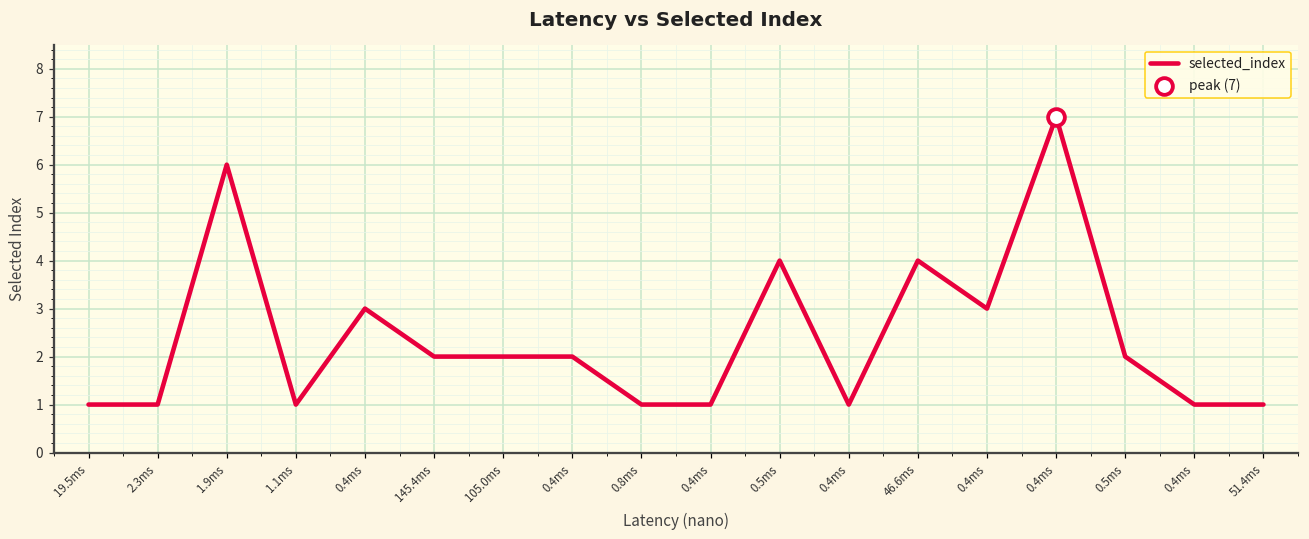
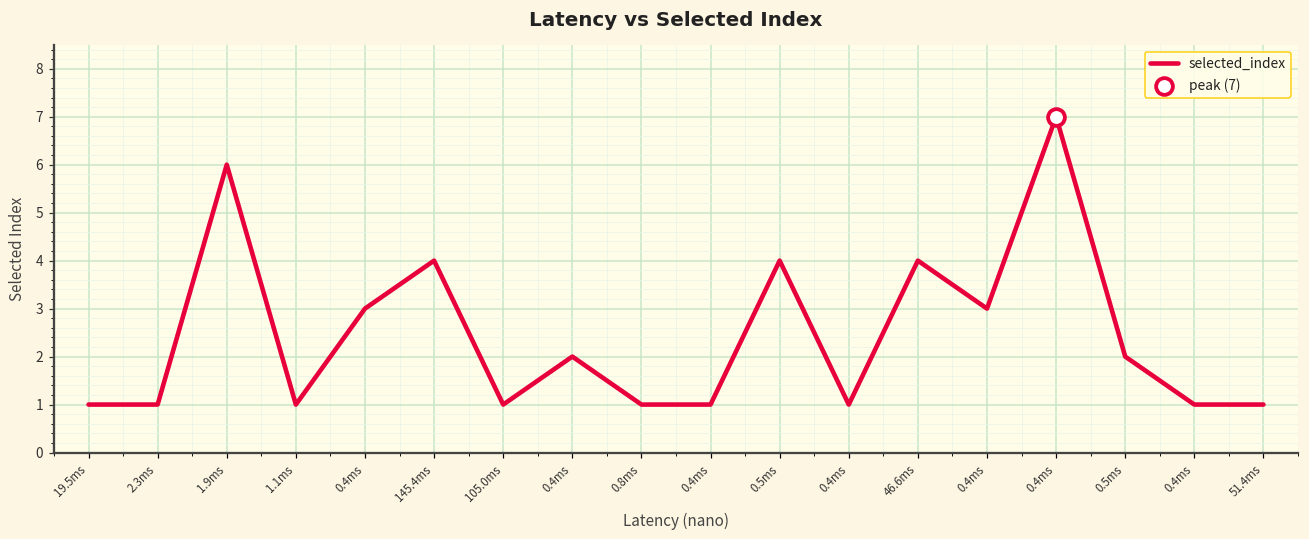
selected_index, 145.4ms: 2 -> 4
selected_index, 105.0ms: 2 -> 1
